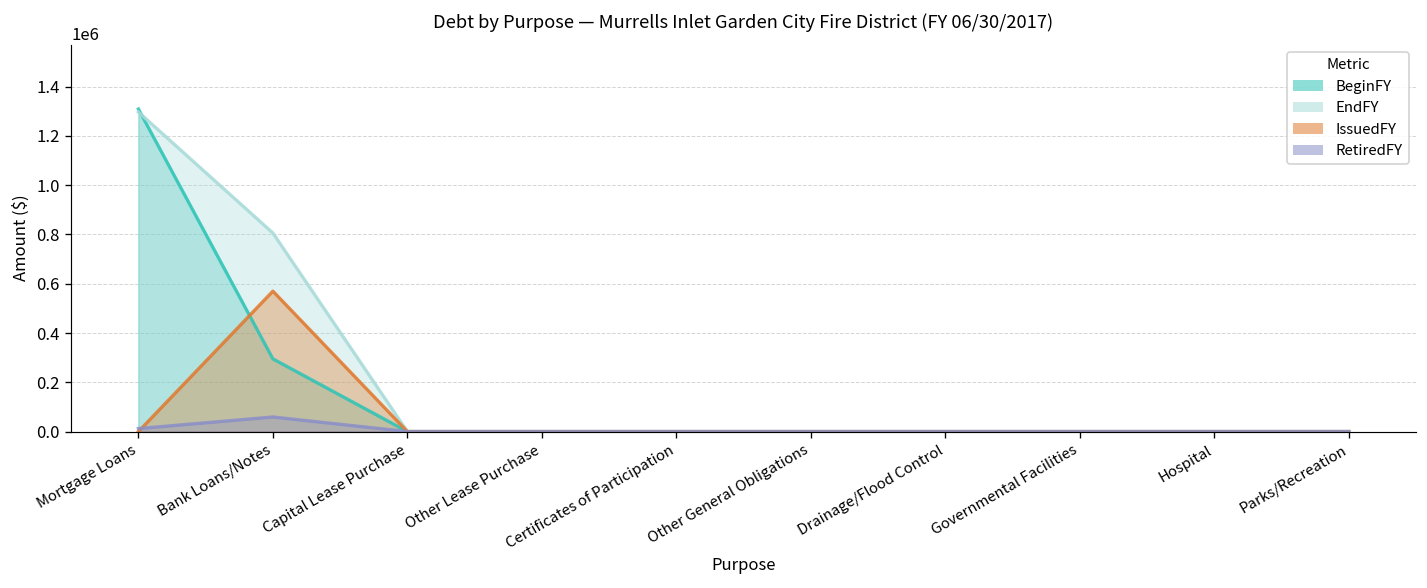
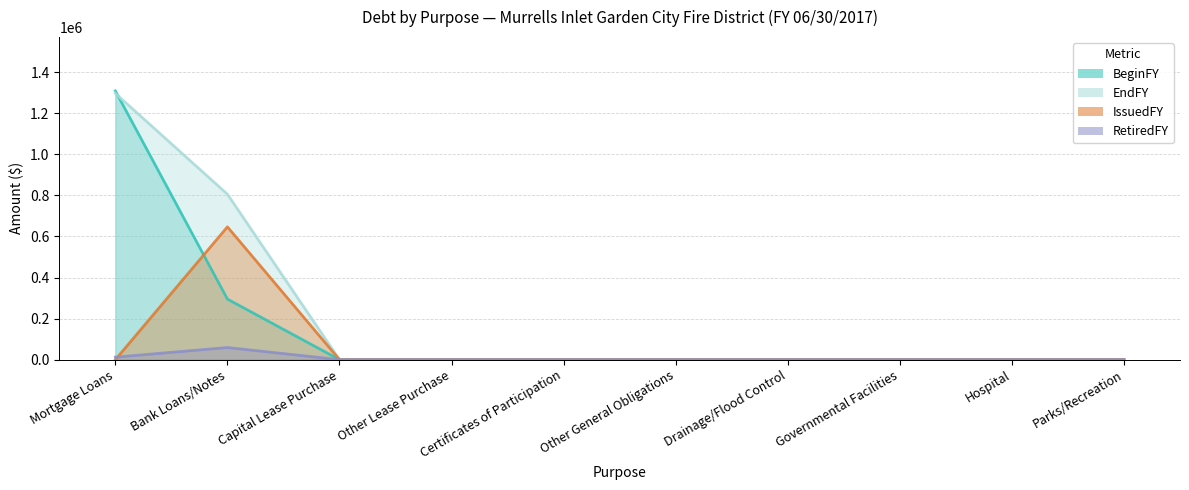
IssuedFY, Bank Loans/Notes: 570000 -> 650000
